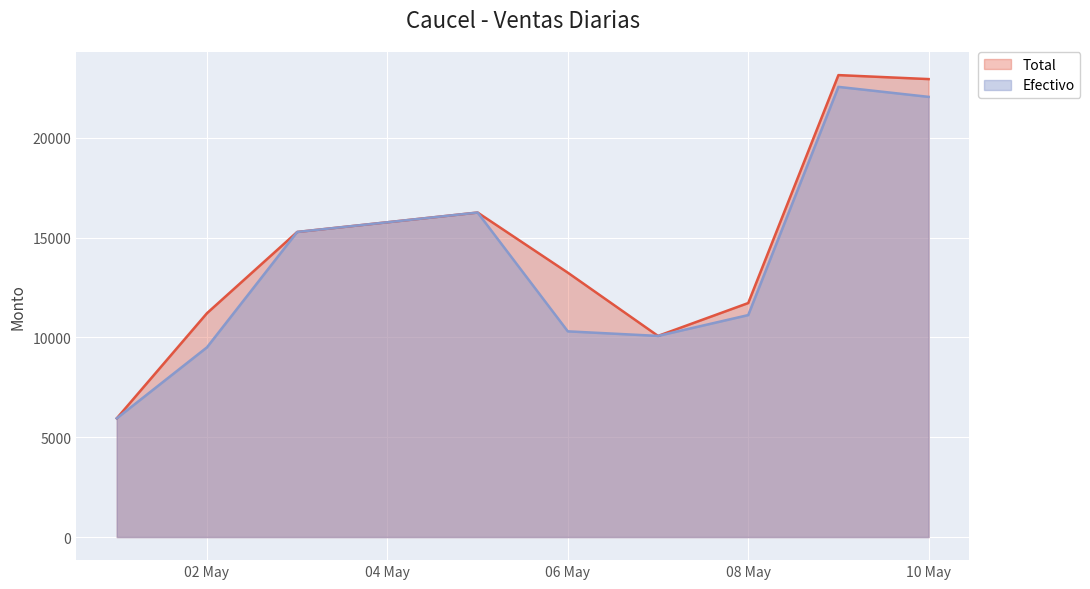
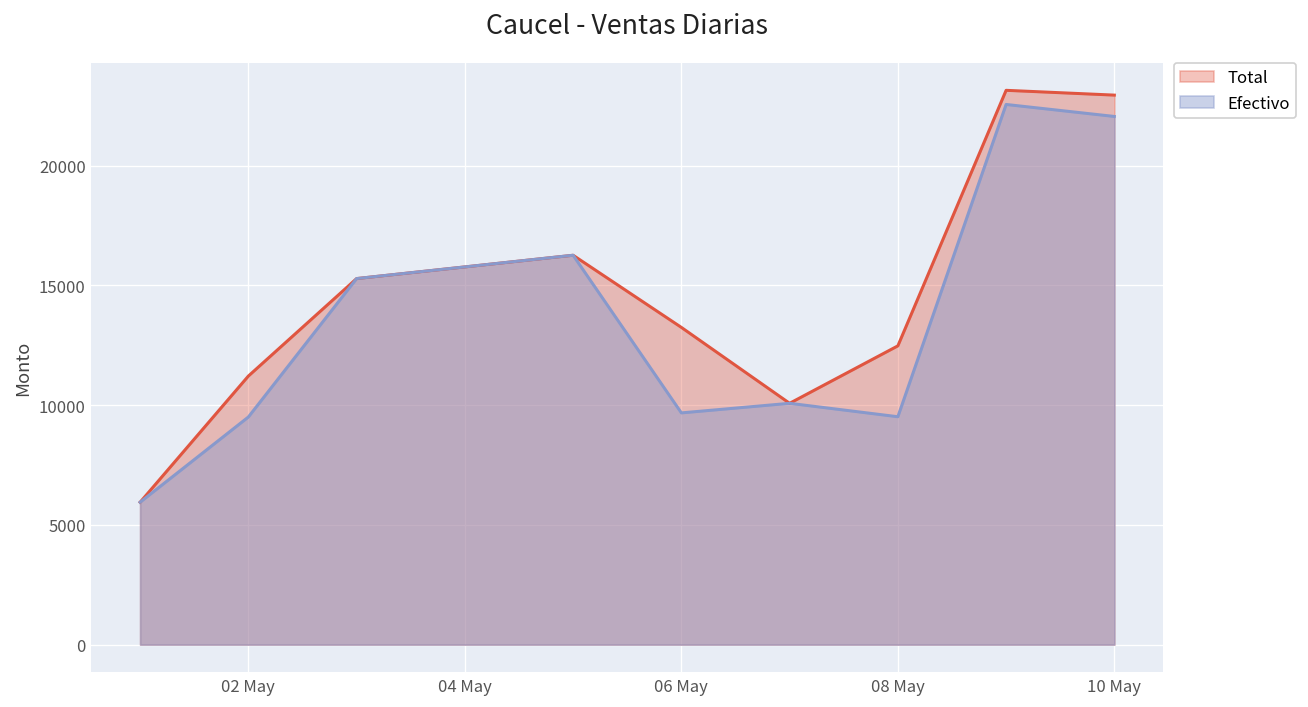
Efectivo, 06 May: 10300 -> 9700
Total, 08 May: 11700 -> 12500
Efectivo, 08 May: 11100 -> 9500
